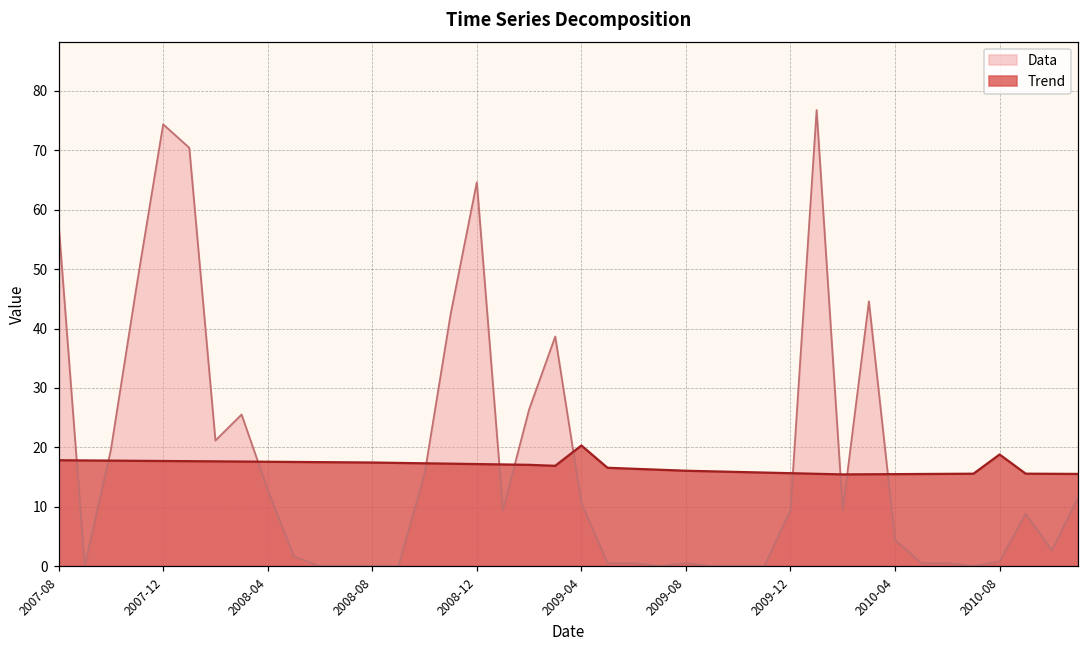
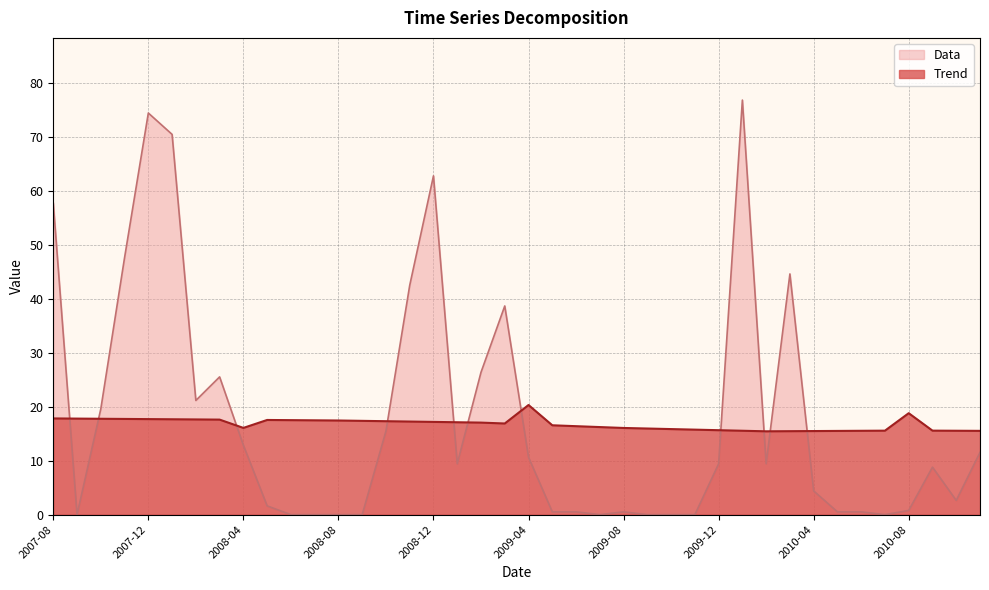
Trend, 2008-04: 18 -> 16
Data, 2008-12: 65 -> 63
